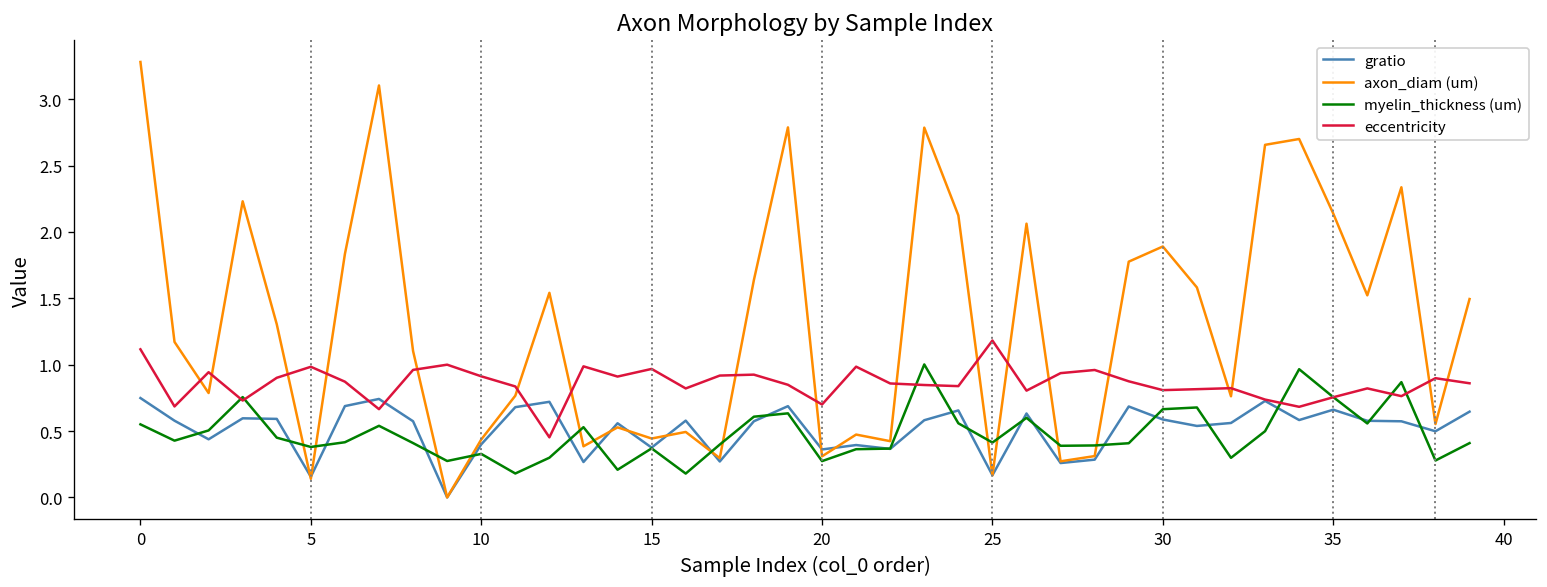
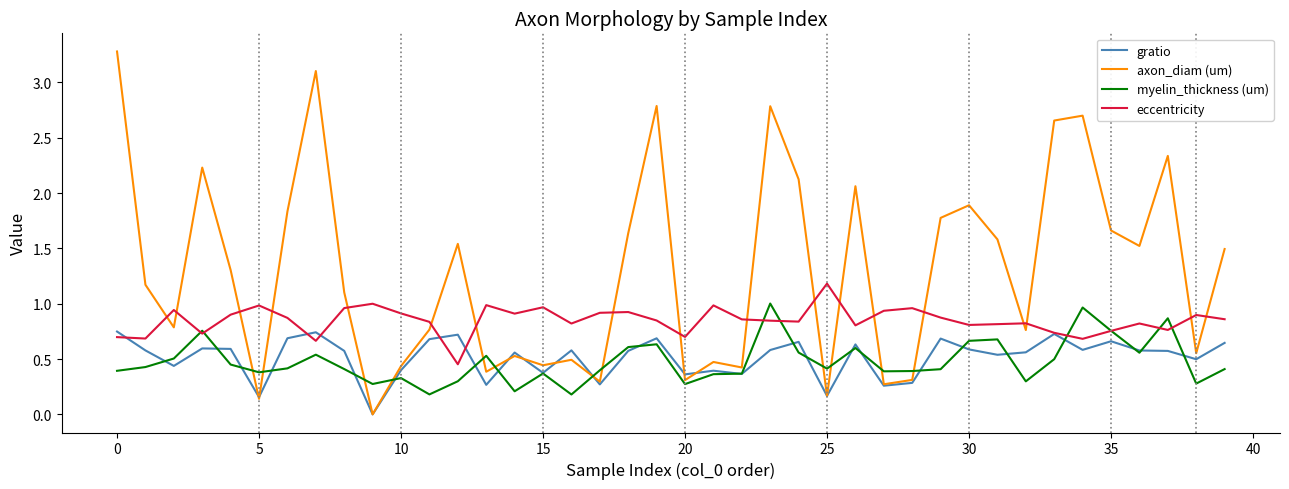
myelin_thickness (um), 0: 0.55 -> 0.39
eccentricity, 0: 1.12 -> 0.70
axon_diam (um), 35: 2.14 -> 1.66
